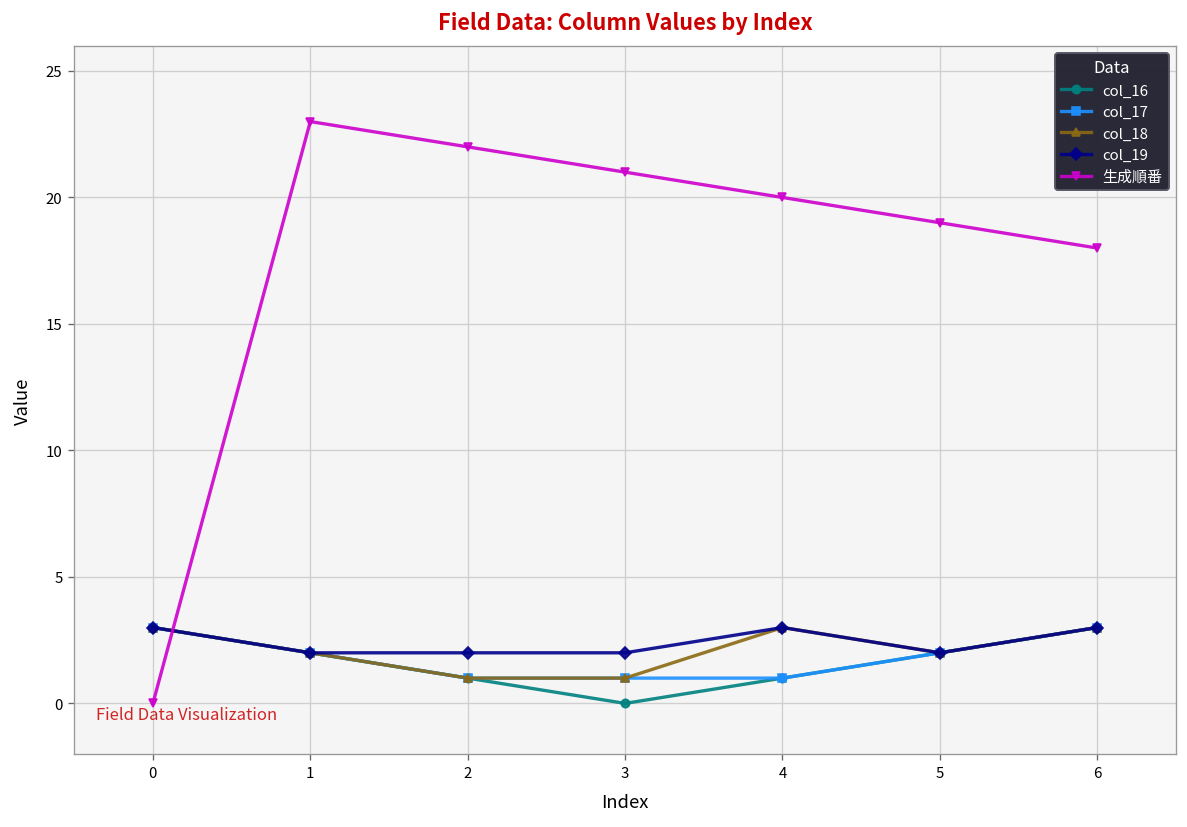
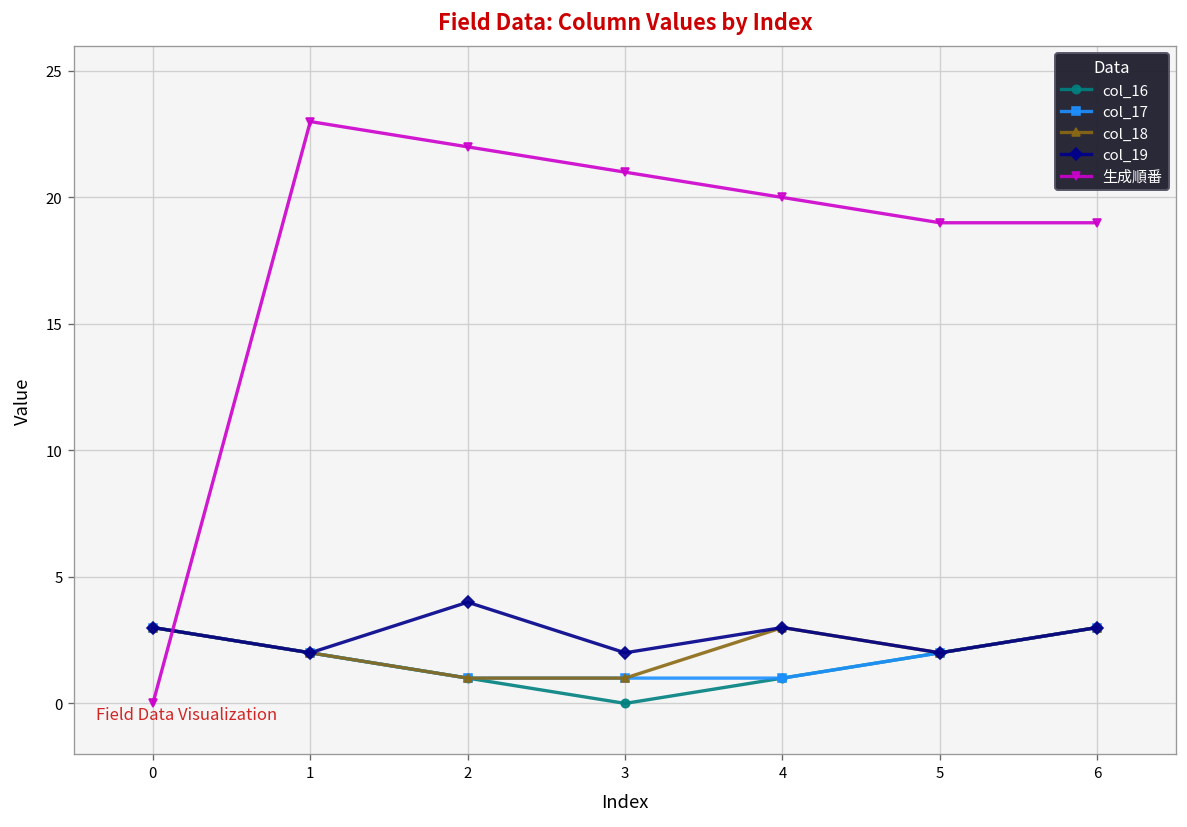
col_19, 2: 2 -> 4
生成順番, 6: 18 -> 19
